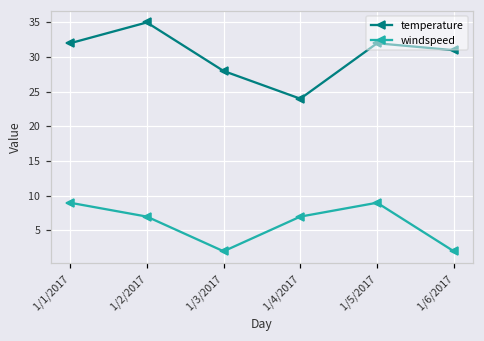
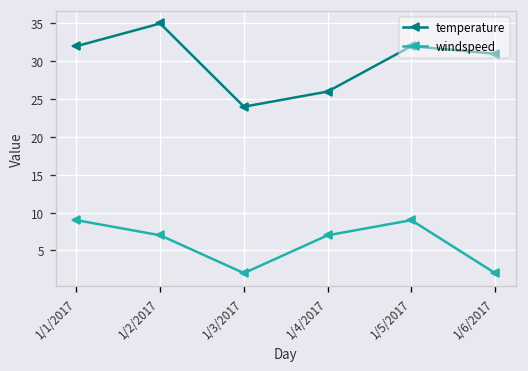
temperature, 1/3/2017: 28 -> 24
temperature, 1/4/2017: 24 -> 26
